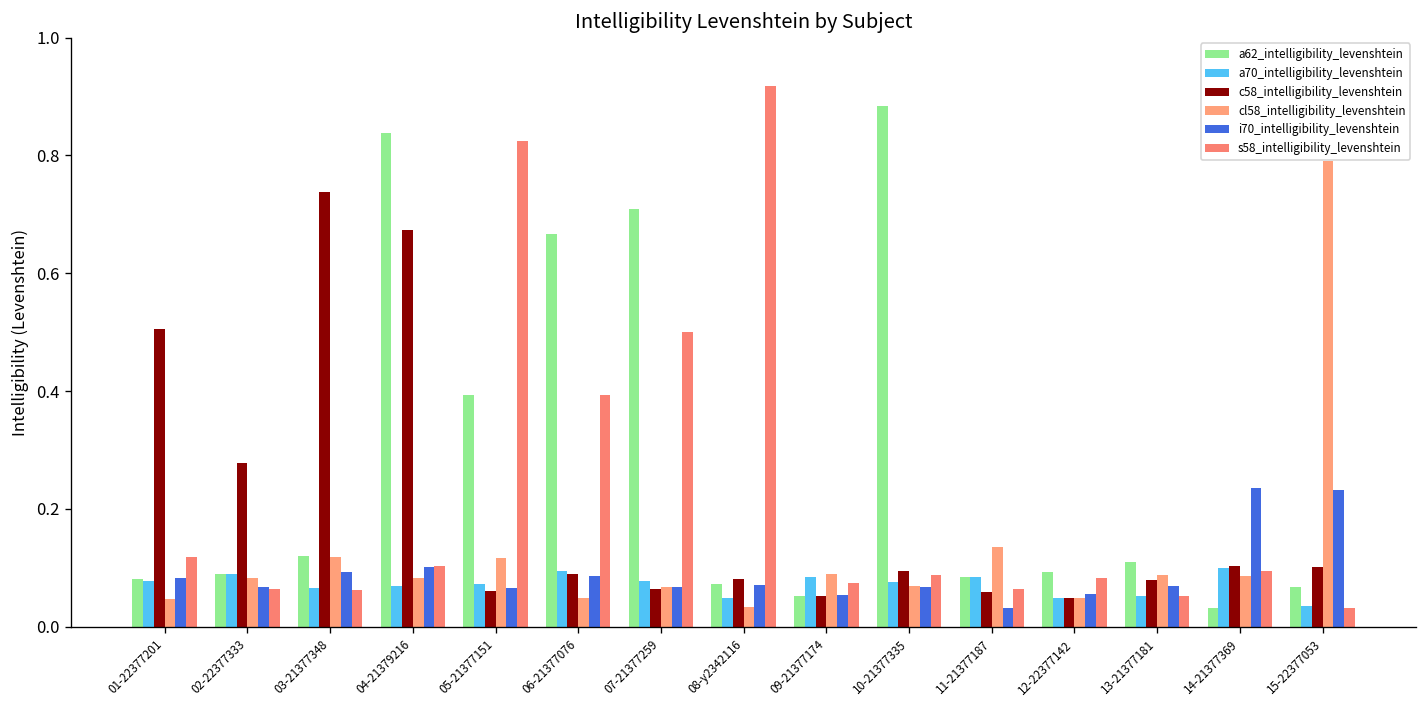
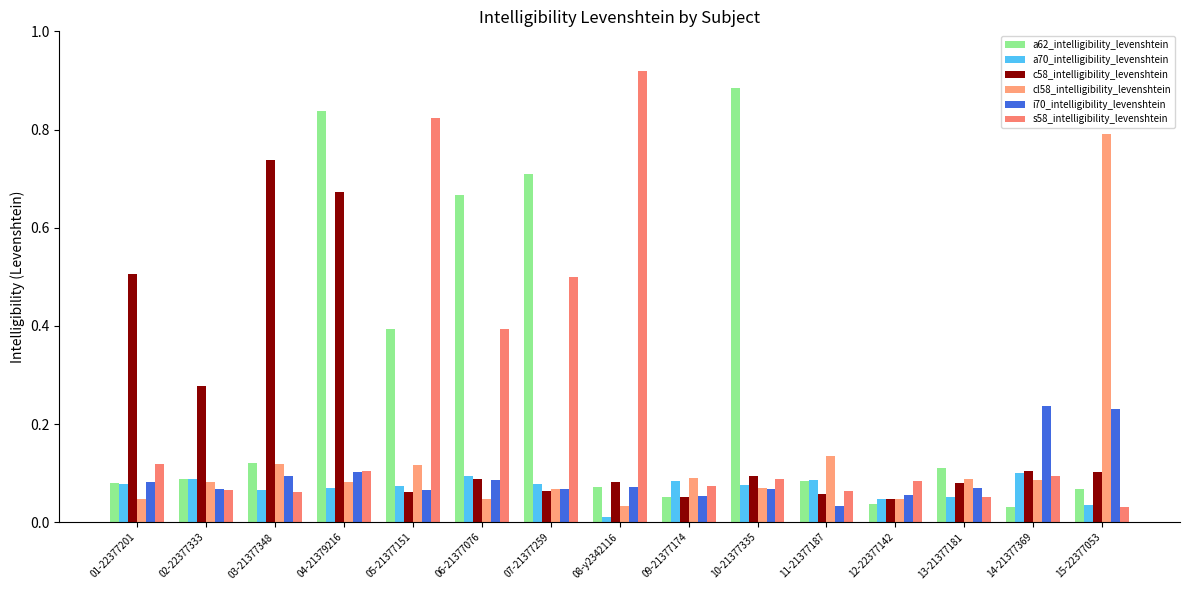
a70_intelligibility_levenshtein, 08-y2342116: 0.05 -> 0.01
a62_intelligibility_levenshtein, 12-22377142: 0.09 -> 0.04
